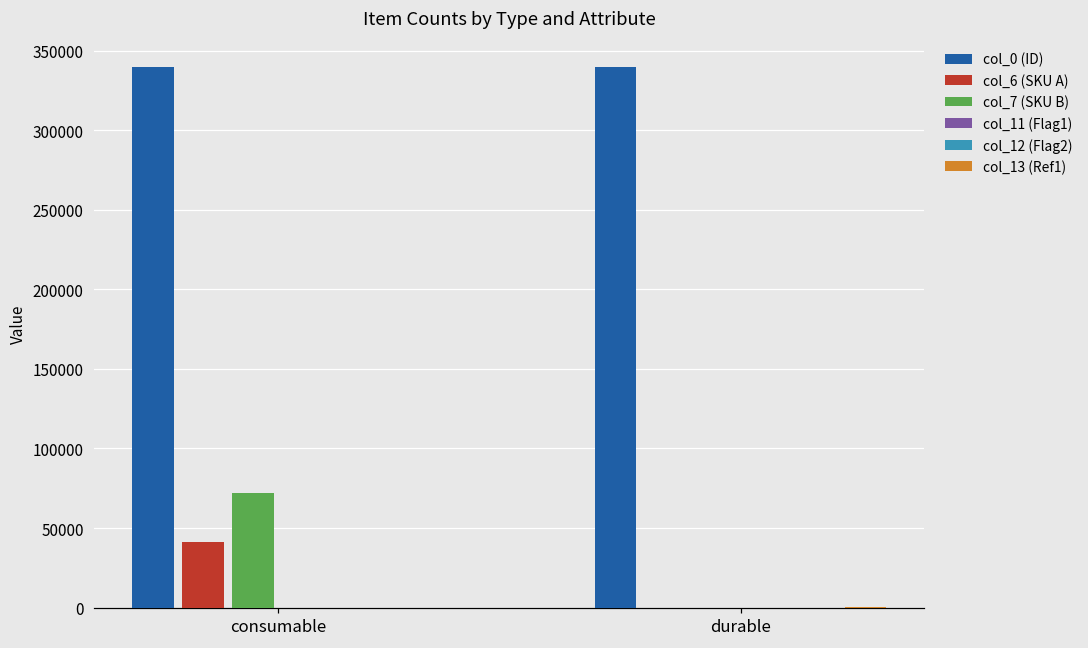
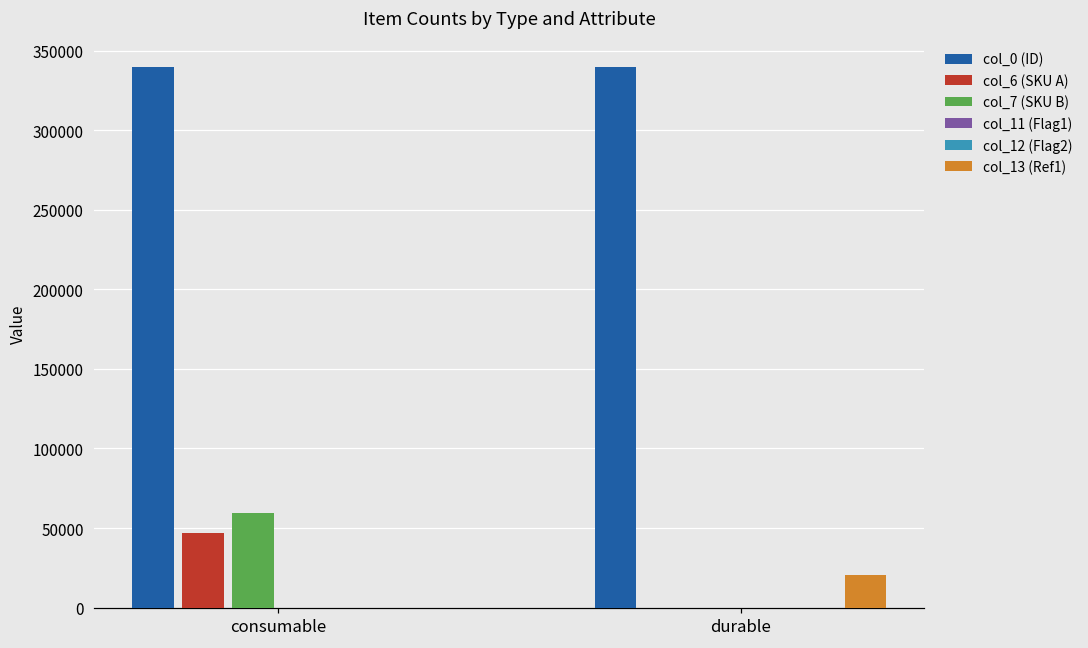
col_6 (SKU A), consumable: 41000 -> 47000
col_7 (SKU B), consumable: 72000 -> 60000
col_13 (Ref1), durable: 0 -> 20000
